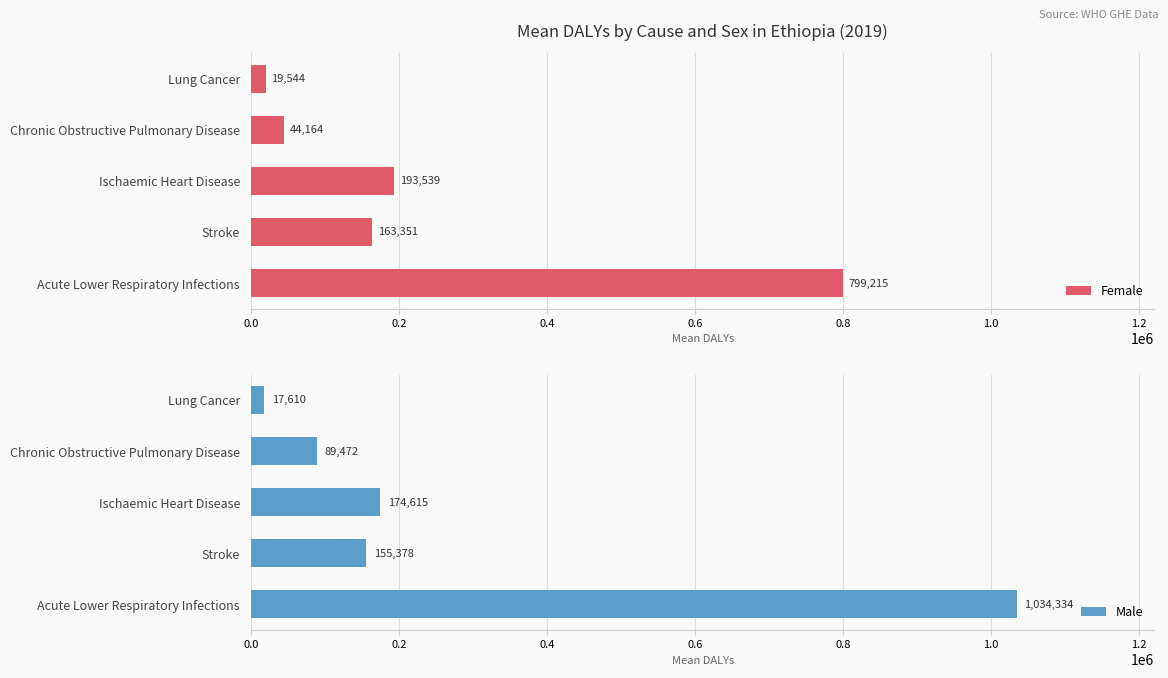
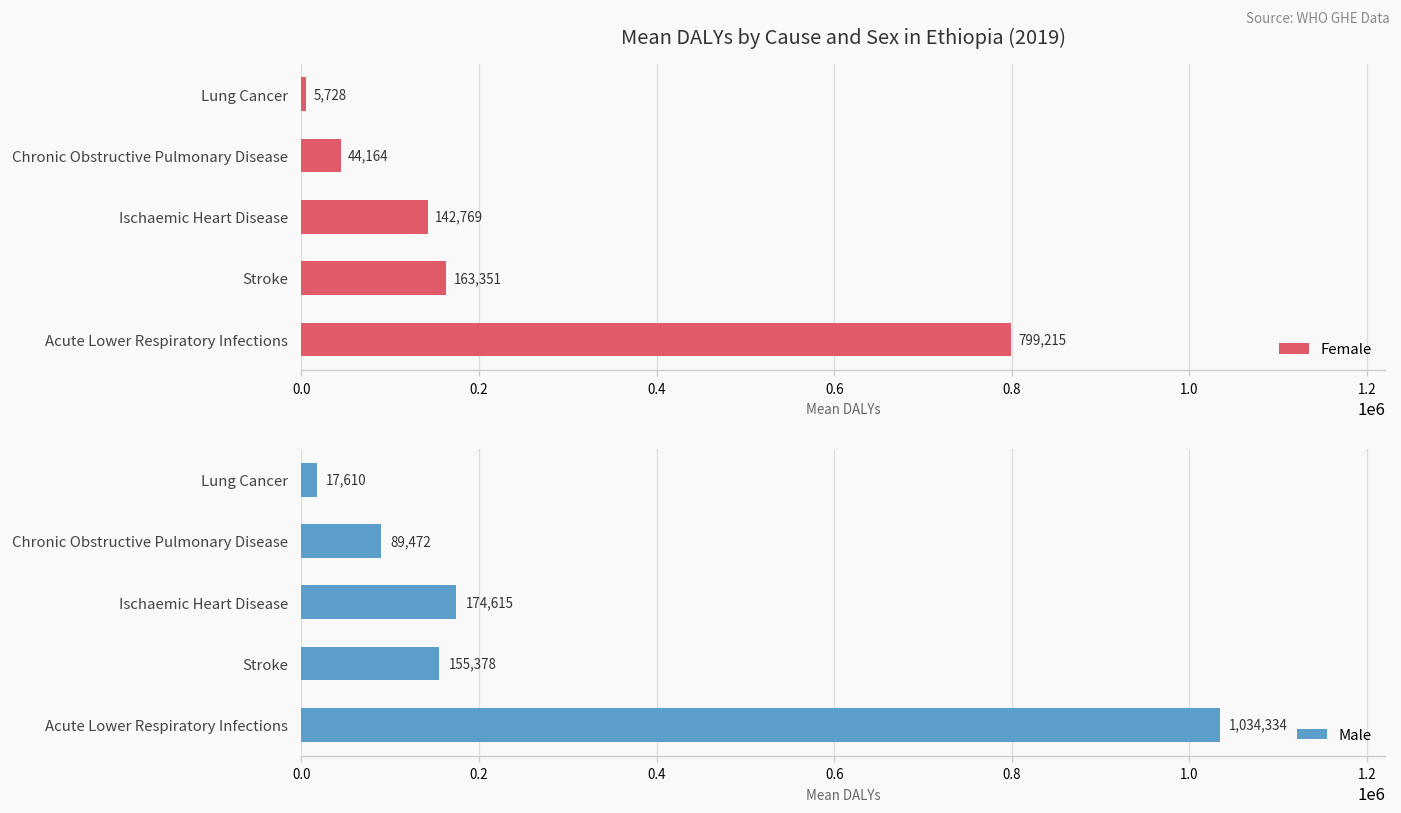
Mean DALYs by Cause and Sex in Ethiopia (2019), Lung Cancer: 19,544 -> 5,728
Mean DALYs by Cause and Sex in Ethiopia (2019), Ischaemic Heart Disease: 193,539 -> 142,769
